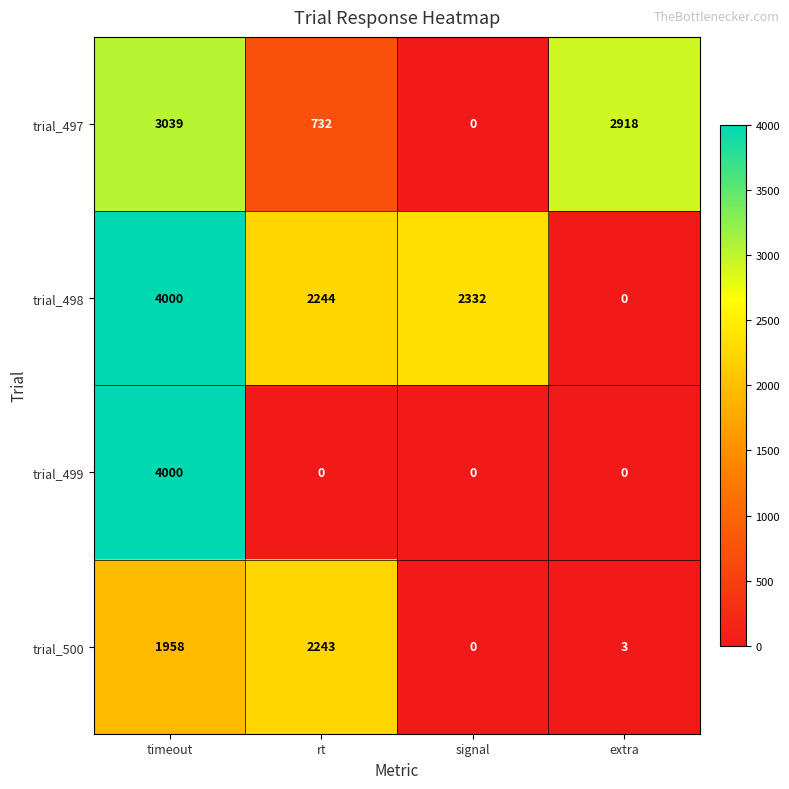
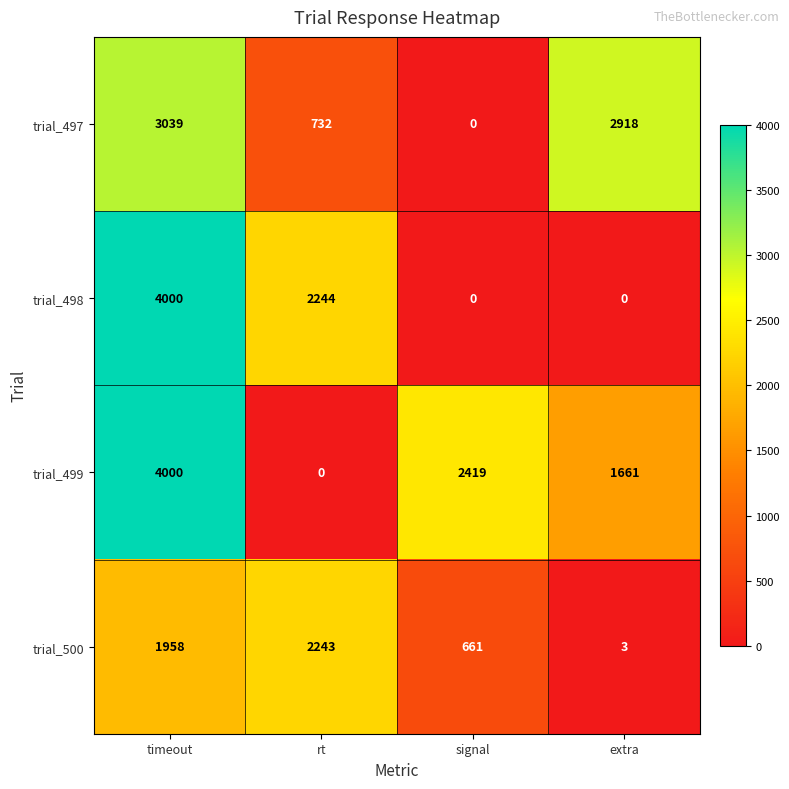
trial_498, signal: 2332 -> 0
trial_499, signal: 0 -> 2419
trial_499, extra: 0 -> 1661
trial_500, signal: 0 -> 661
